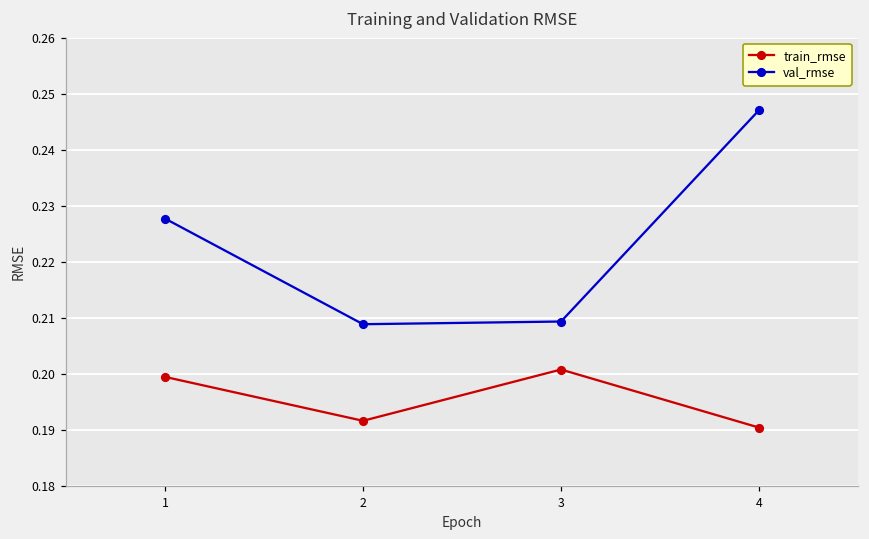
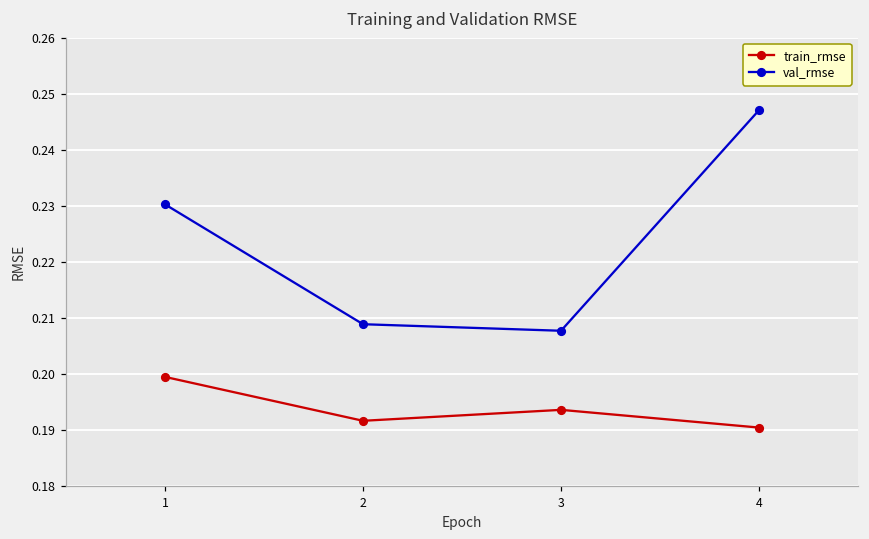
val_rmse, 1: 0.228 -> 0.230
train_rmse, 3: 0.201 -> 0.194
val_rmse, 3: 0.209 -> 0.208
